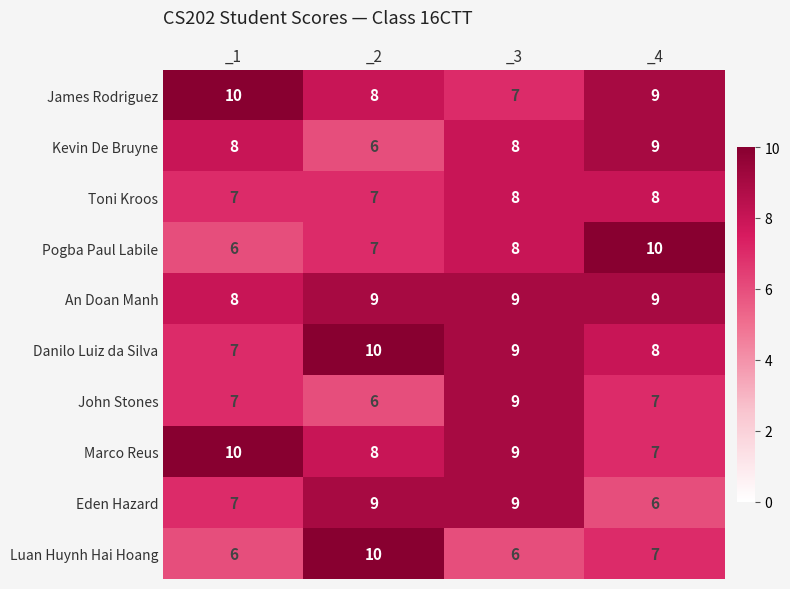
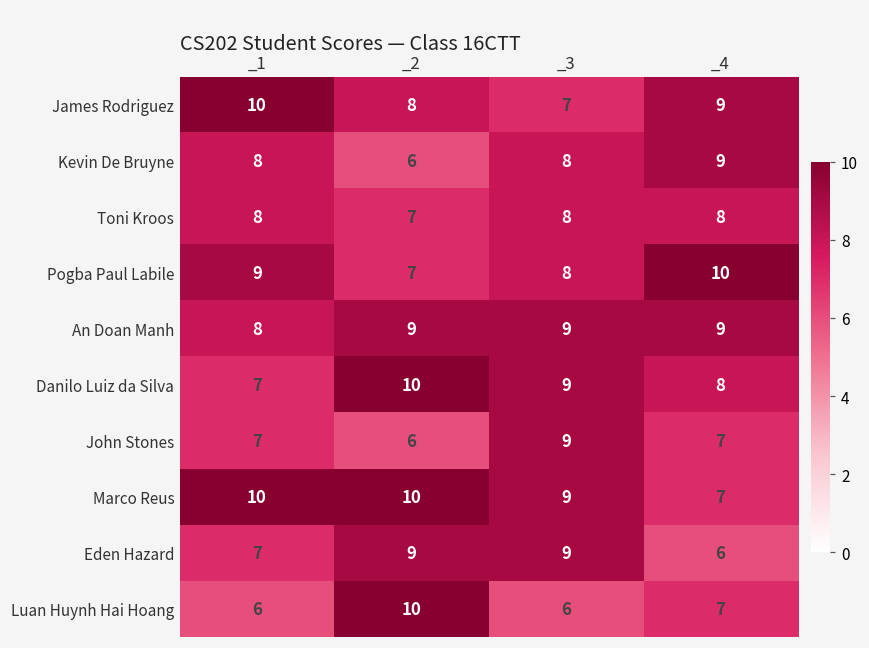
Toni Kroos, _1: 7 -> 8
Pogba Paul Labile, _1: 6 -> 9
Marco Reus, _2: 8 -> 10
